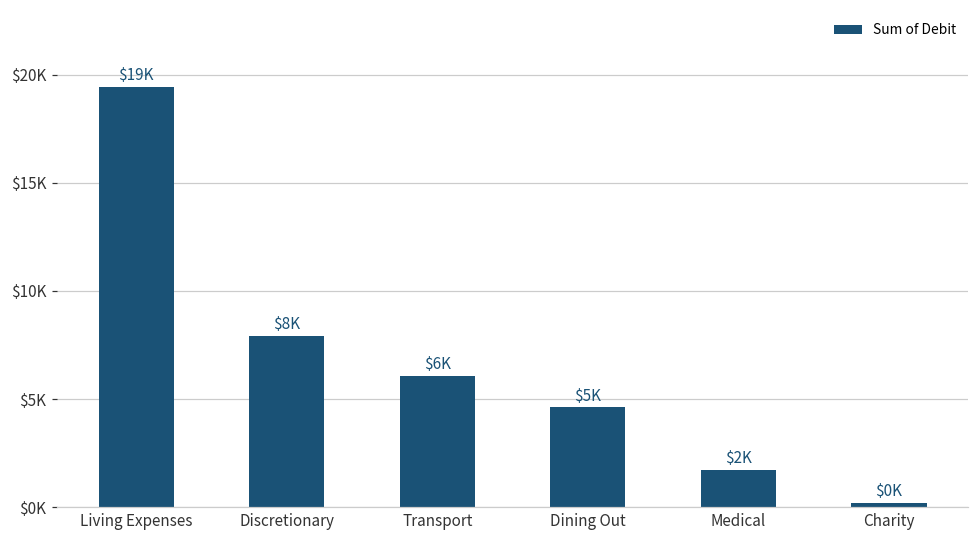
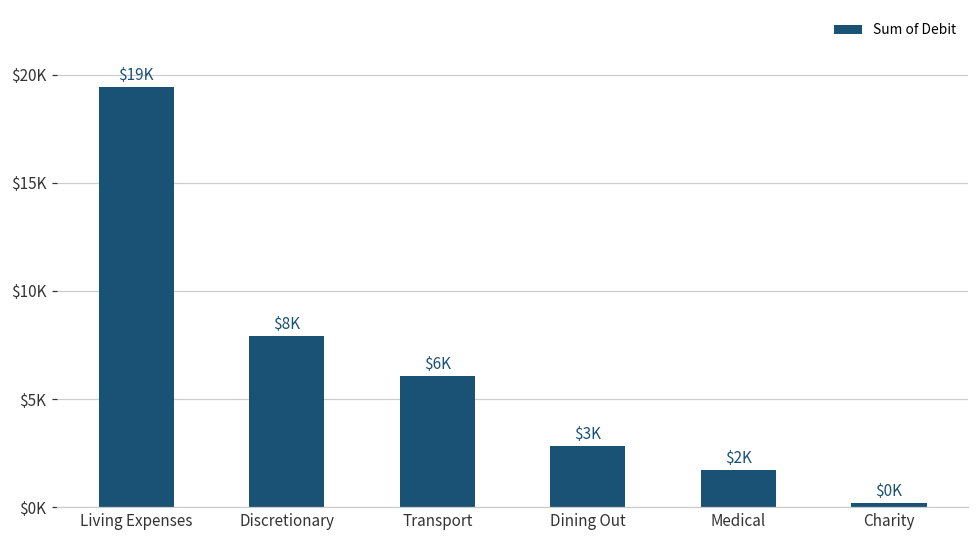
Dining Out: $5K -> $3K
